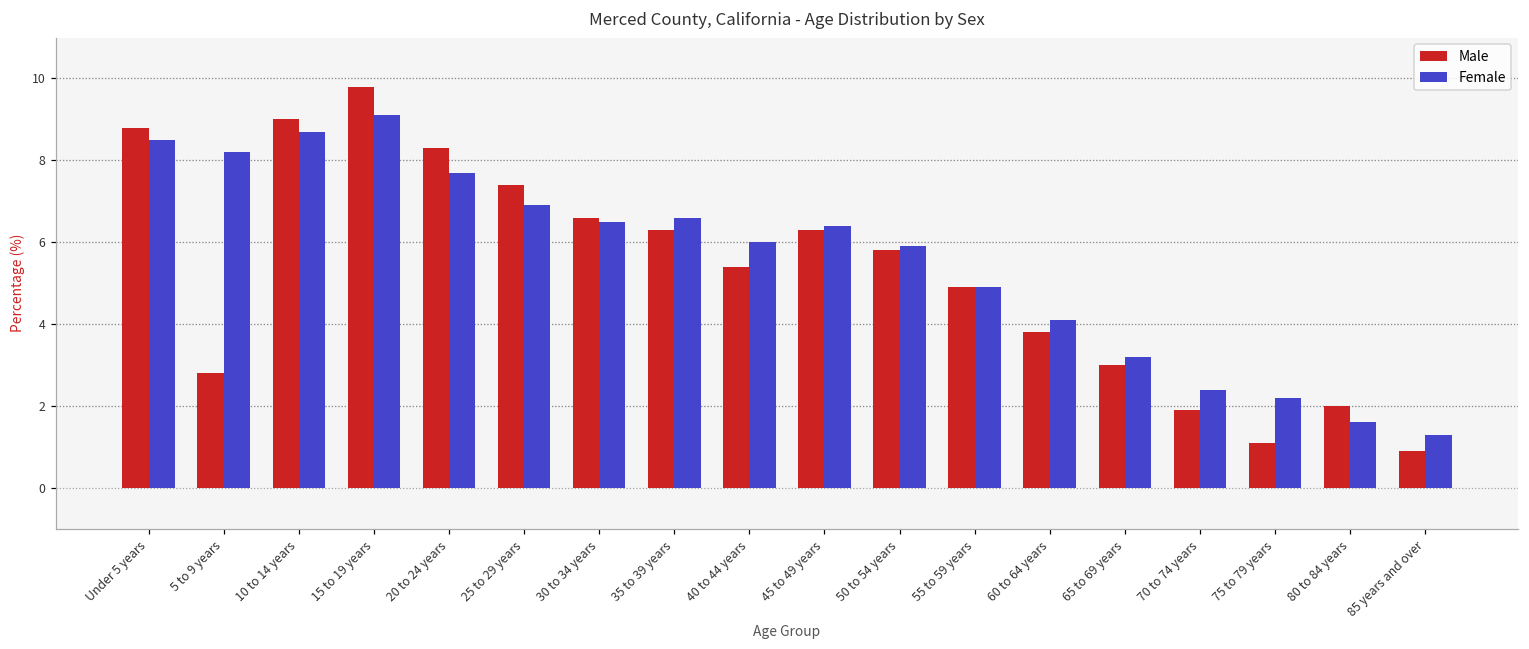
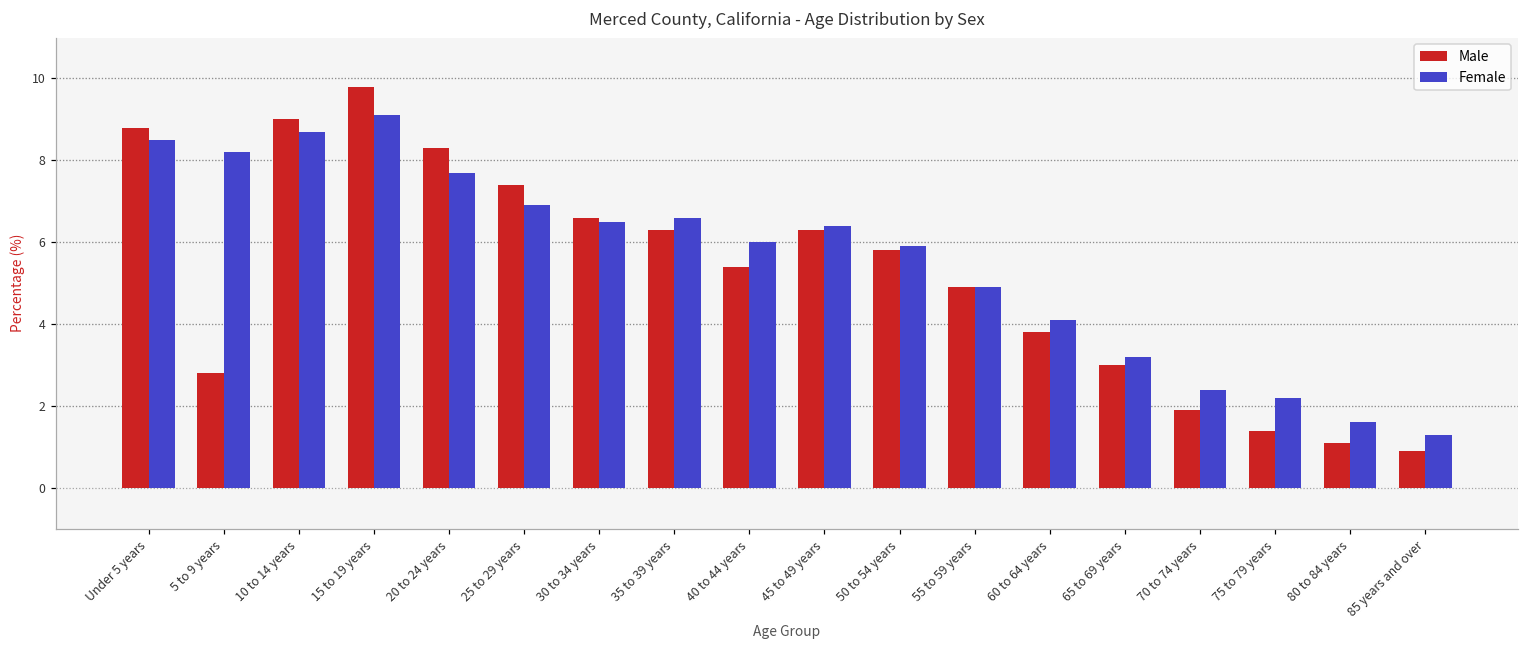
Male, 75 to 79 years: 1.1 -> 1.4
Male, 80 to 84 years: 2.0 -> 1.1
